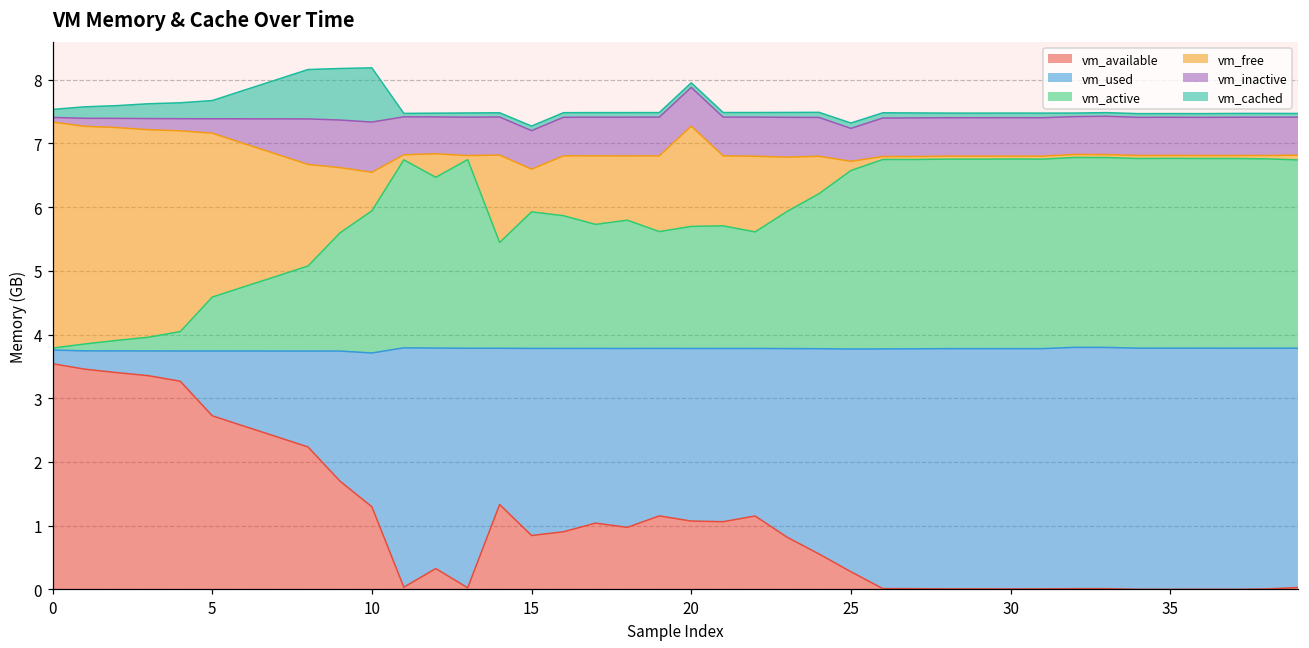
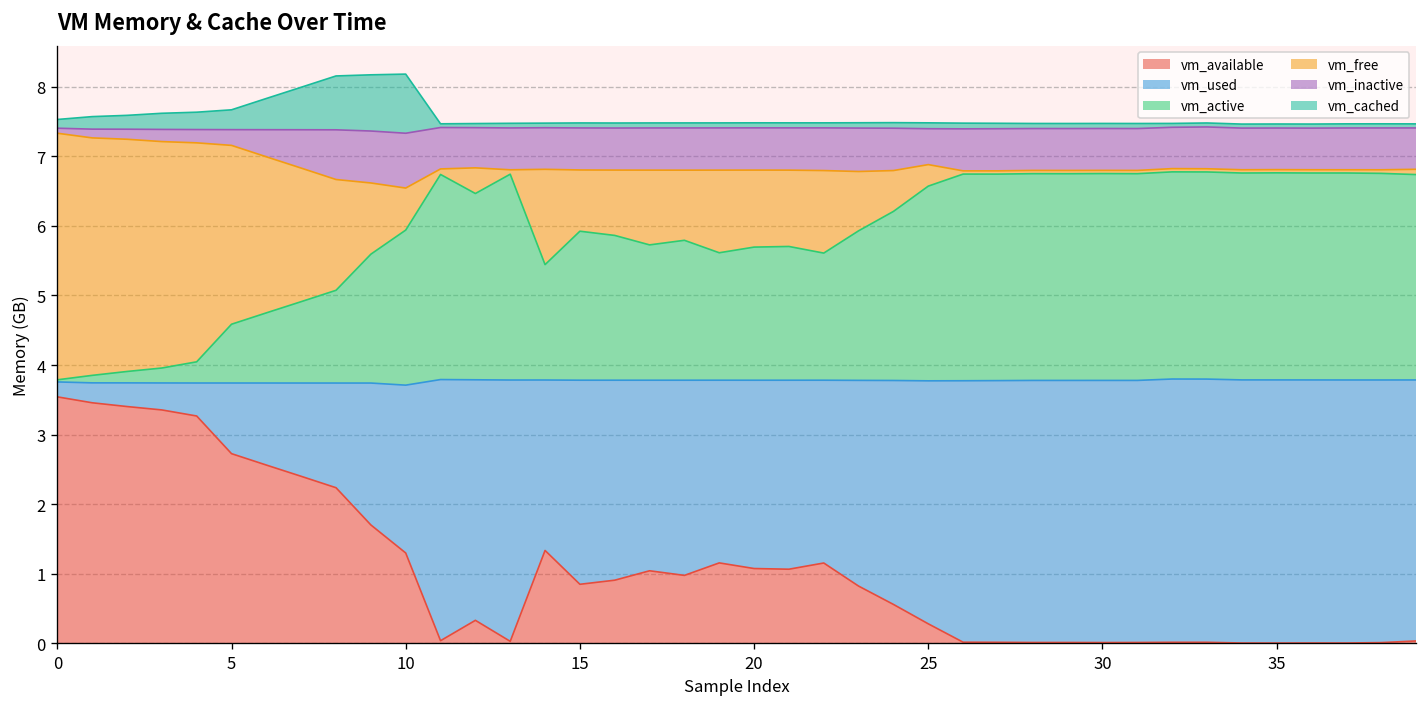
vm_free, 15: 0.7 -> 0.9
vm_free, 20: 1.6 -> 1.1
vm_free, 25: 0.1 -> 0.3
